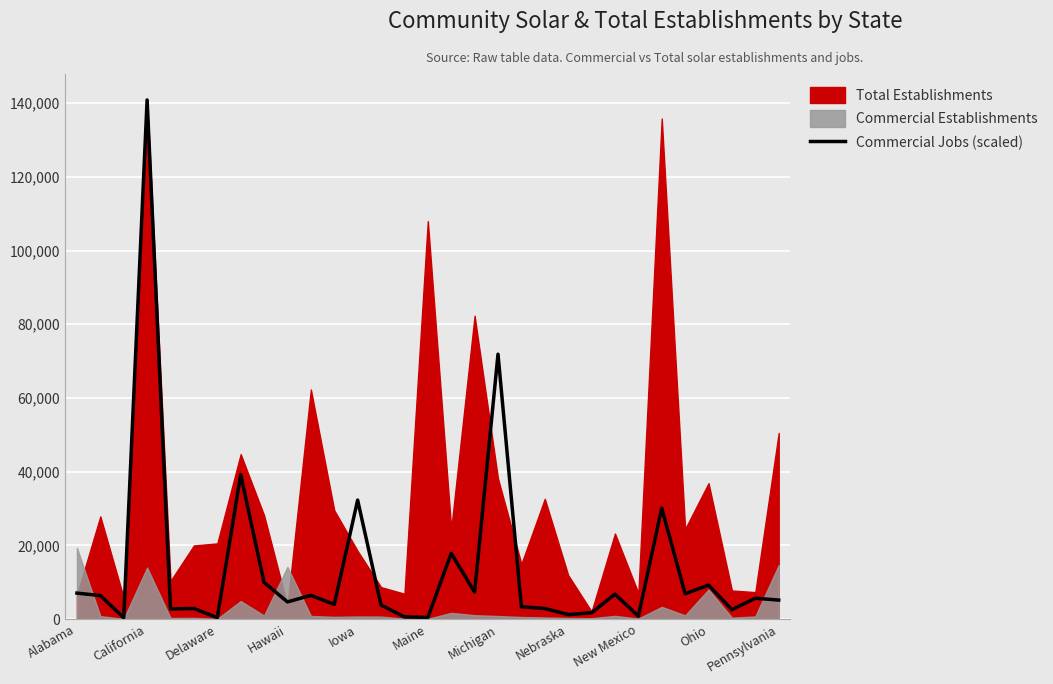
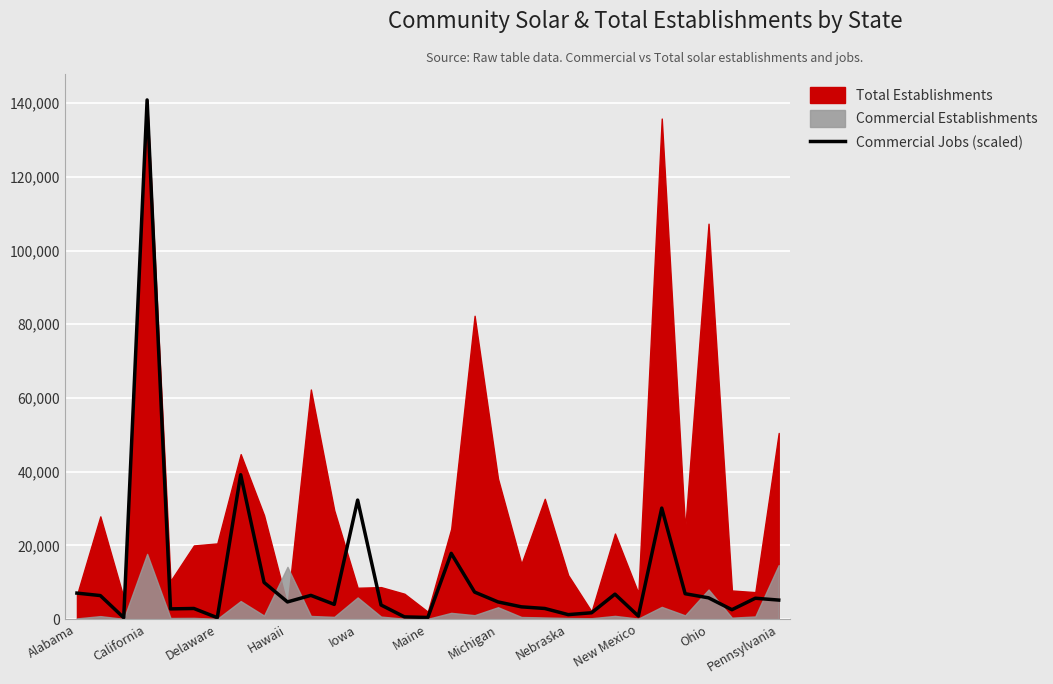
Commercial Establishments, Alabama: 19,000 -> 0
Commercial Establishments, California: 14,000 -> 18,000
Total Establishments, Iowa: 18,000 -> 9,000
Commercial Establishments, Iowa: 1,000 -> 6,000
Total Establishments, Maine: 108,000 -> 2,000
Commercial Jobs (scaled), Michigan: 72,000 -> 5,000
Commercial Establishments, Michigan: 1,000 -> 3,000
Commercial Jobs (scaled), Ohio: 9,000 -> 6,000
Total Establishments, Ohio: 37,000 -> 107,000
